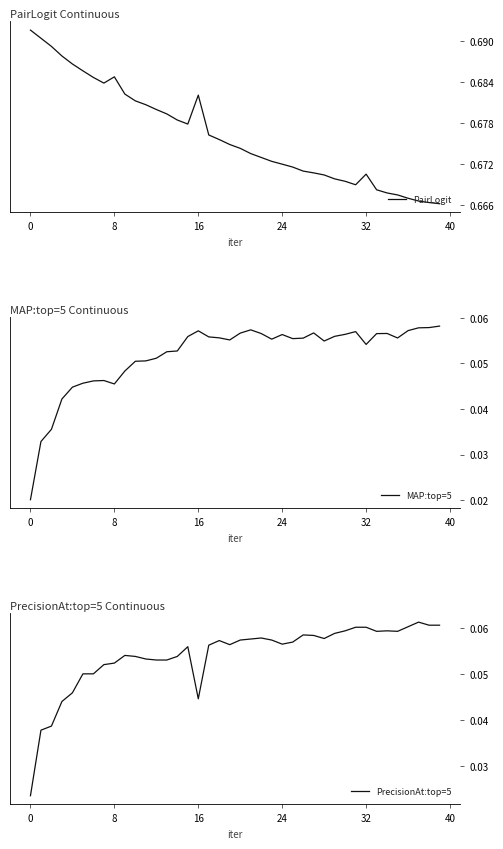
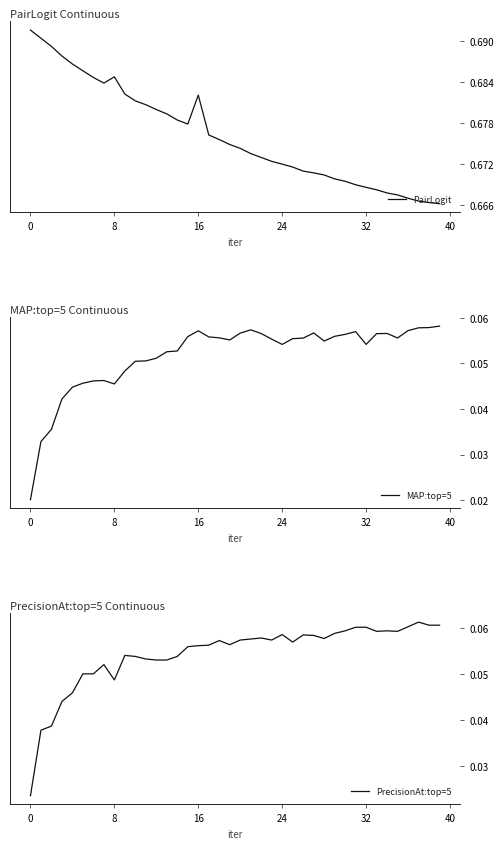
PairLogit Continuous, 32: 0.671 -> 0.669
MAP:top=5 Continuous, 24: 0.056 -> 0.054
PrecisionAt:top=5 Continuous, 8: 0.052 -> 0.049
PrecisionAt:top=5 Continuous, 16: 0.045 -> 0.056
PrecisionAt:top=5 Continuous, 24: 0.056 -> 0.059
